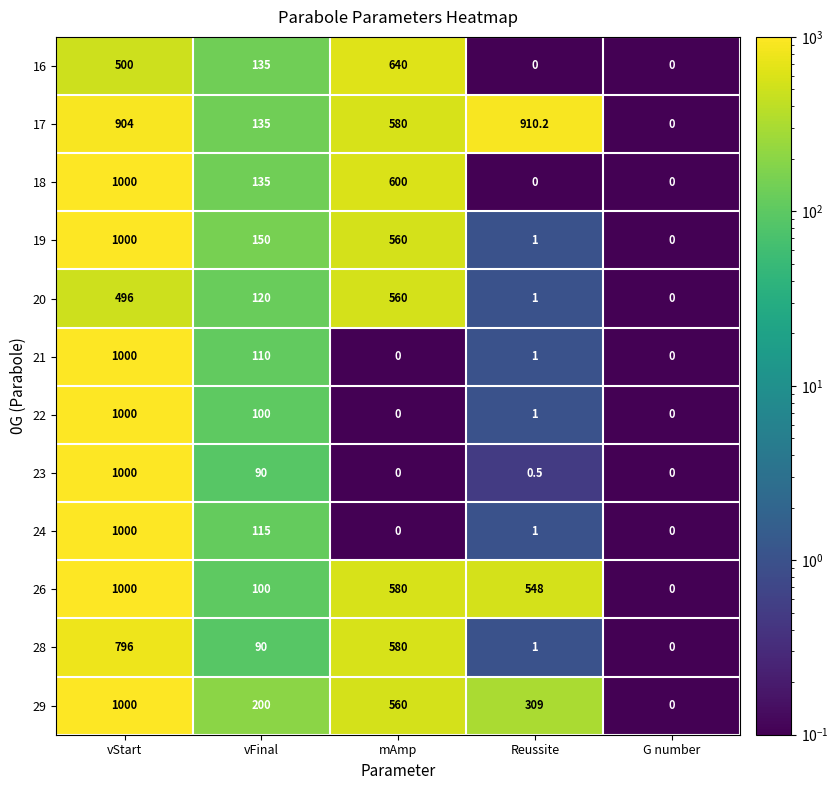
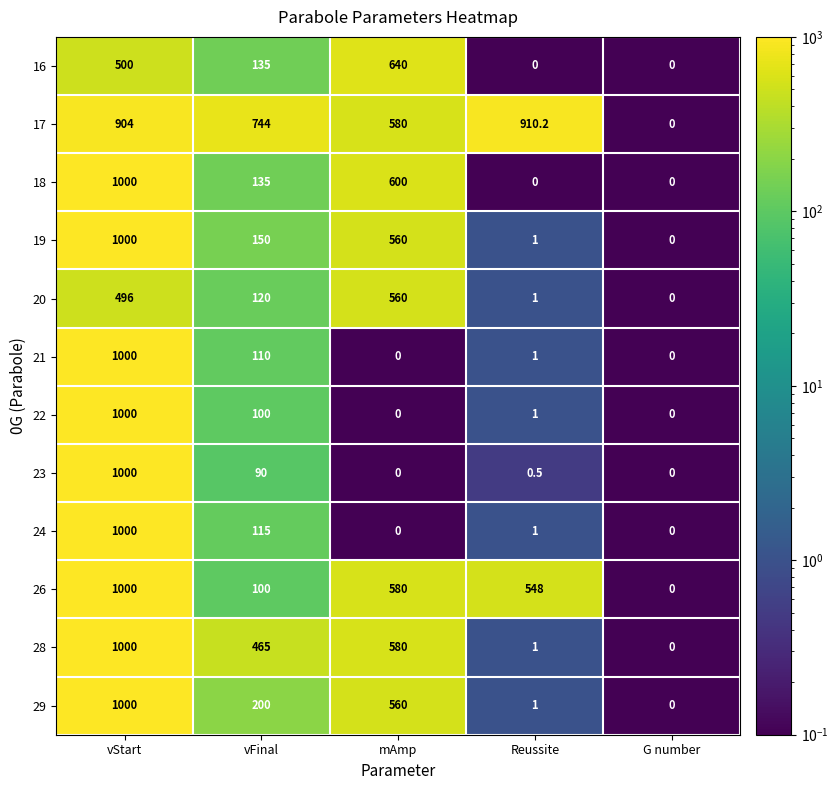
17, vFinal: 135 -> 744
28, vStart: 796 -> 1000
28, vFinal: 90 -> 465
29, Reussite: 309 -> 1
